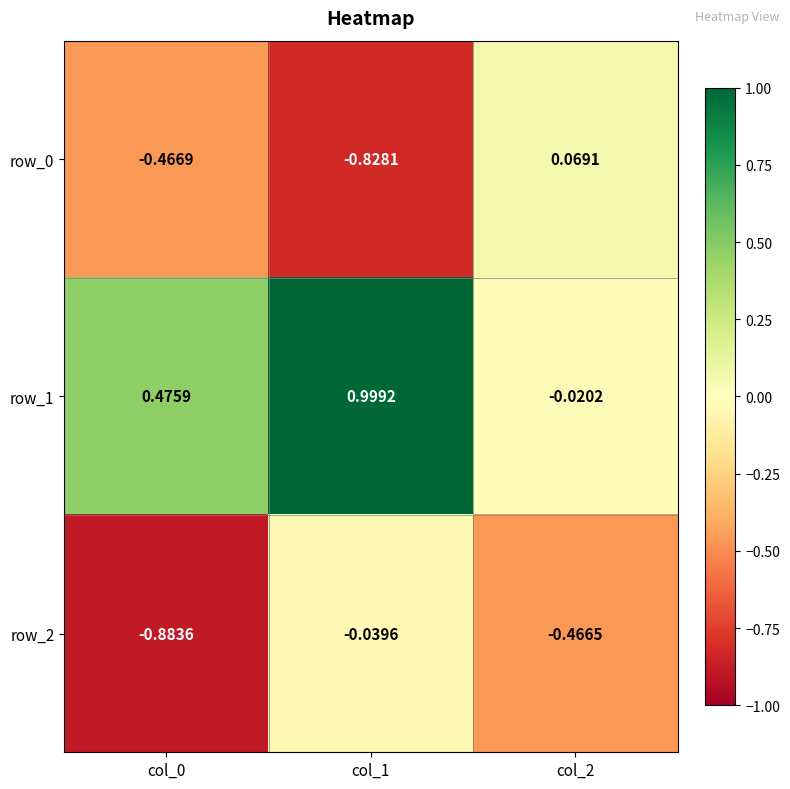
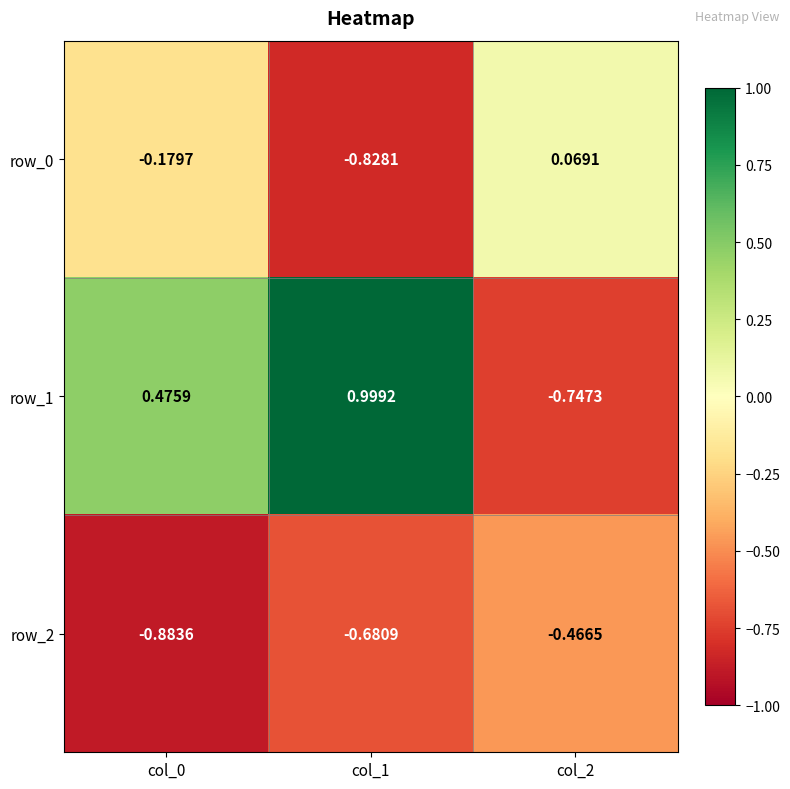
row_0, col_0: -0.4669 -> -0.1797
row_1, col_2: -0.0202 -> -0.7473
row_2, col_1: -0.0396 -> -0.6809
